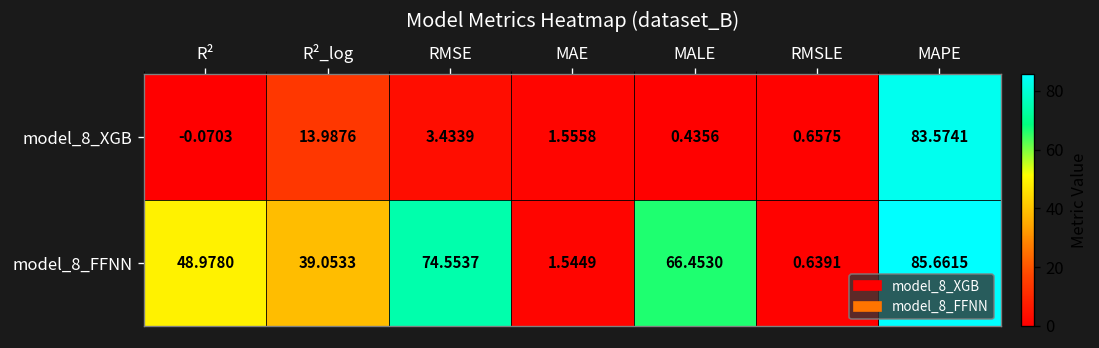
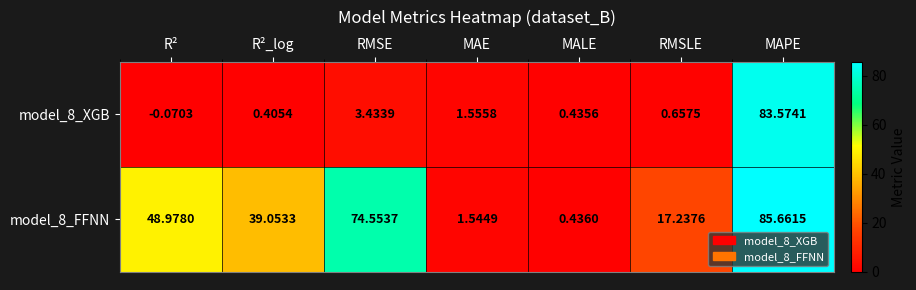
model_8_XGB, R²_log: 13.9876 -> 0.4054
model_8_FFNN, MALE: 66.4530 -> 0.4360
model_8_FFNN, RMSLE: 0.6391 -> 17.2376
